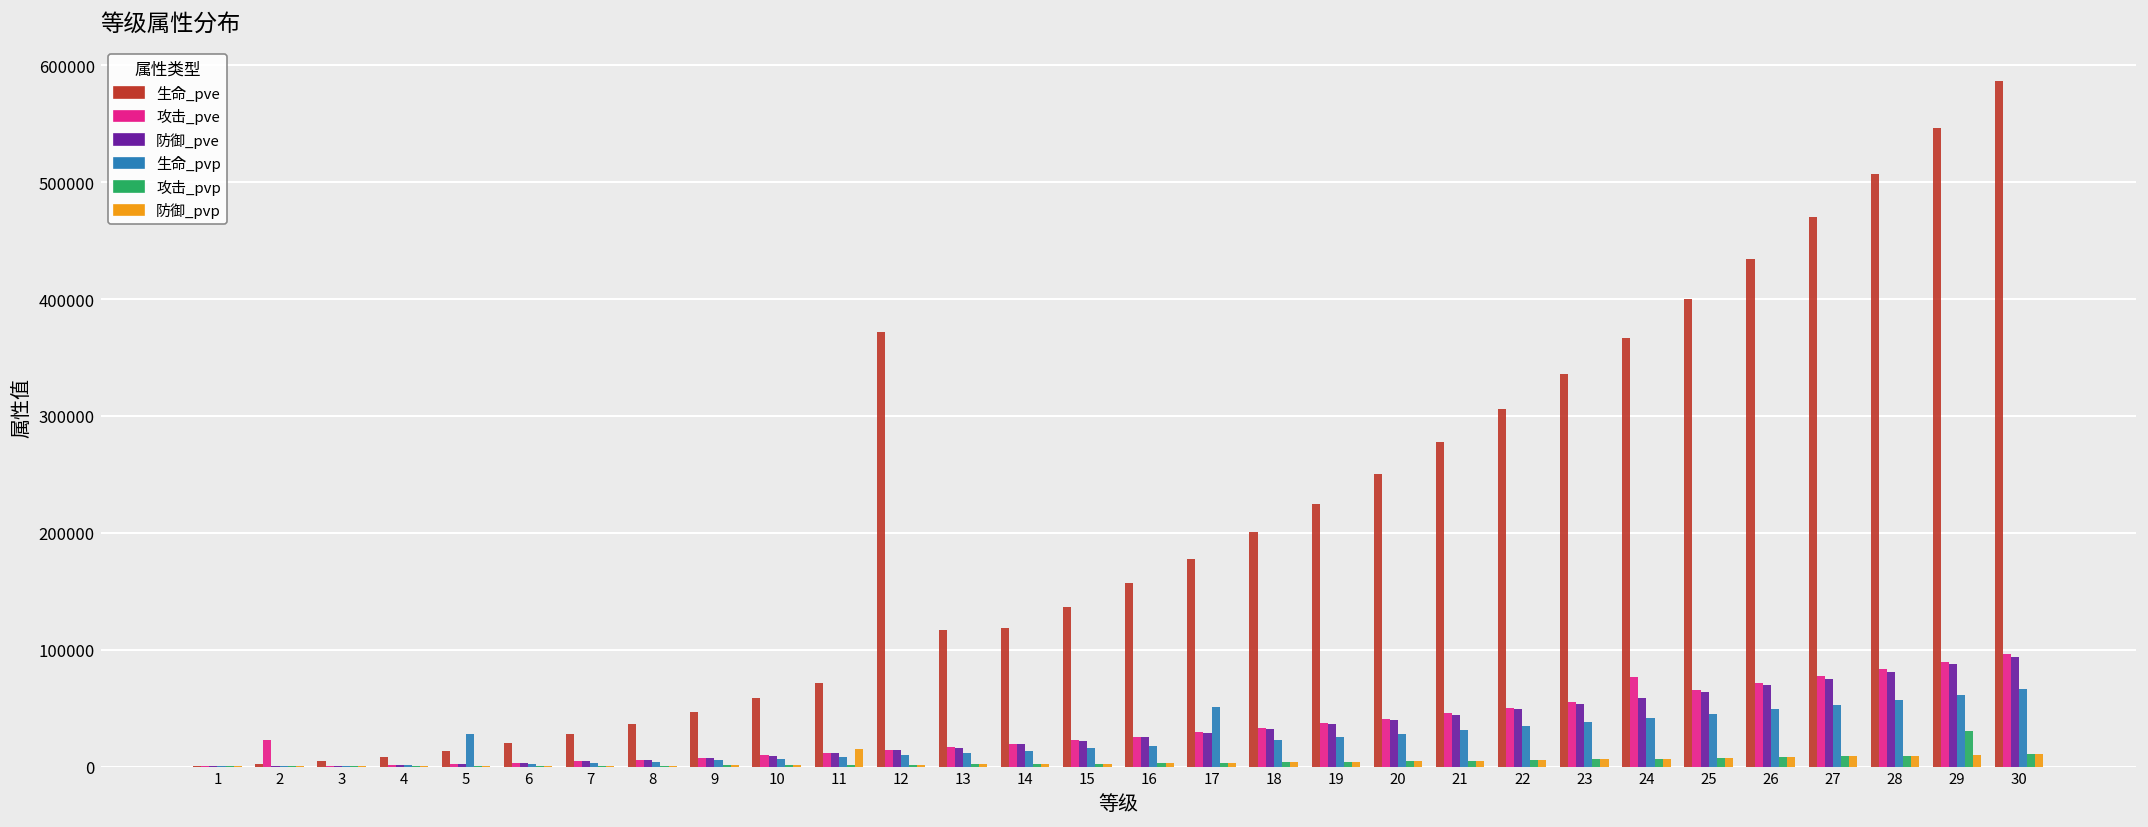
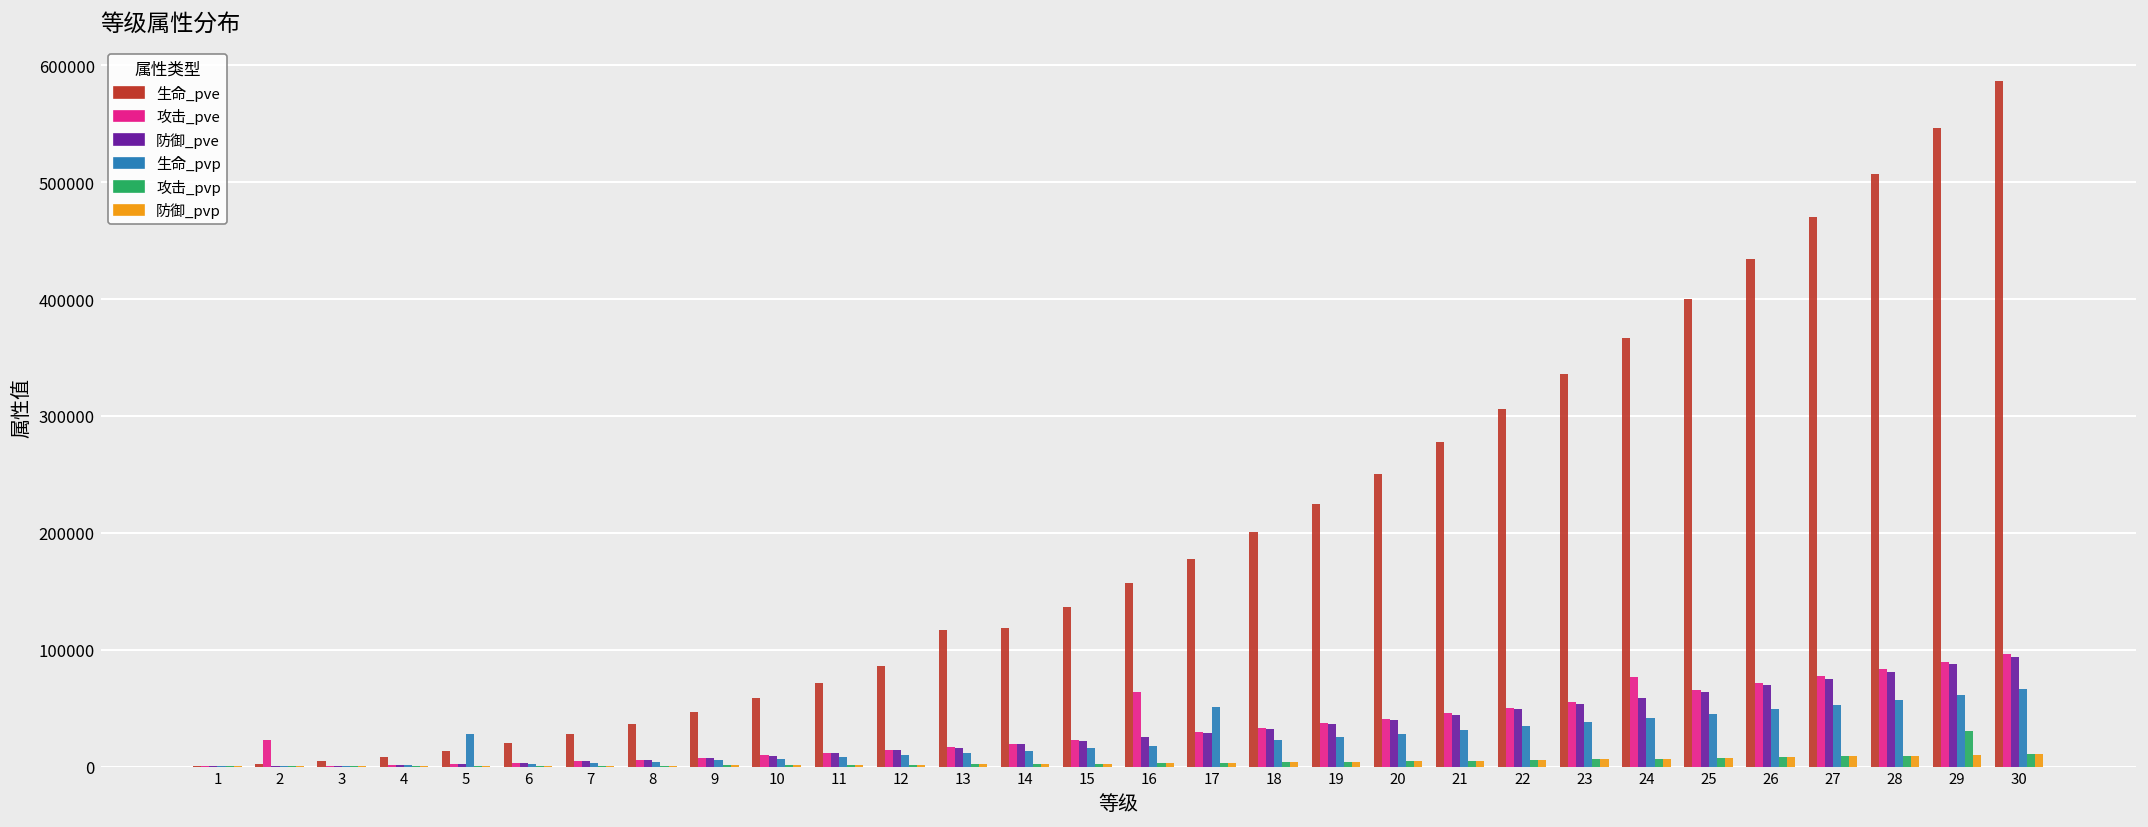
防御_pvp, 11: 20000 -> 0
生命_pve, 12: 370000 -> 90000
攻击_pve, 16: 30000 -> 60000
